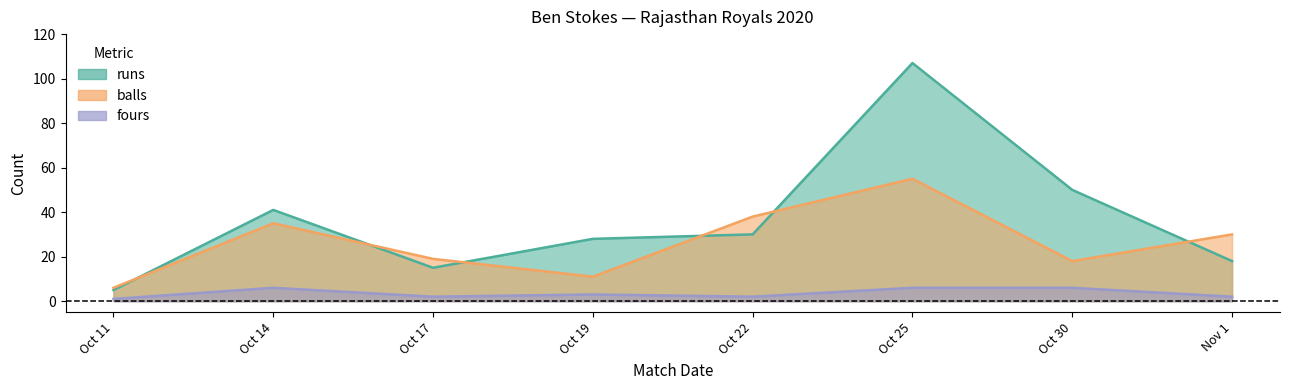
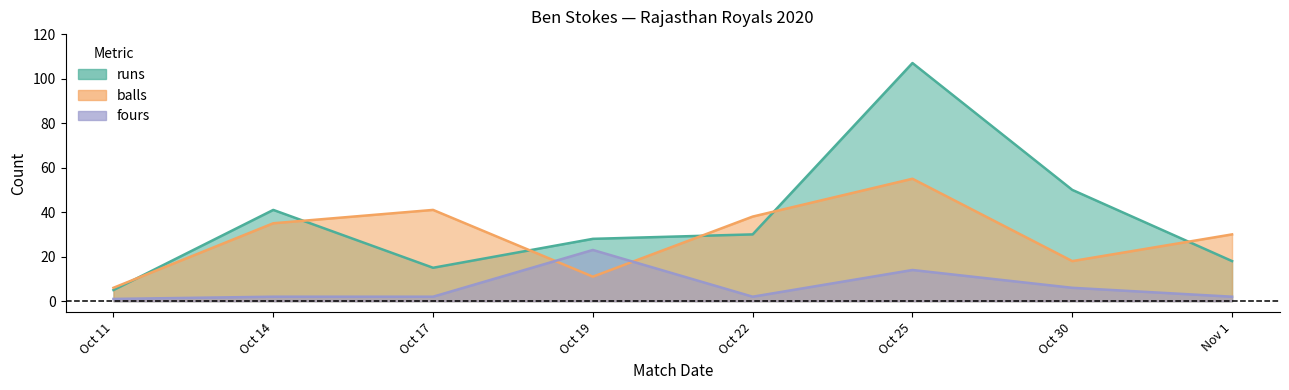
fours, Oct 14: 6 -> 2
balls, Oct 17: 19 -> 41
fours, Oct 19: 3 -> 23
fours, Oct 25: 6 -> 14
